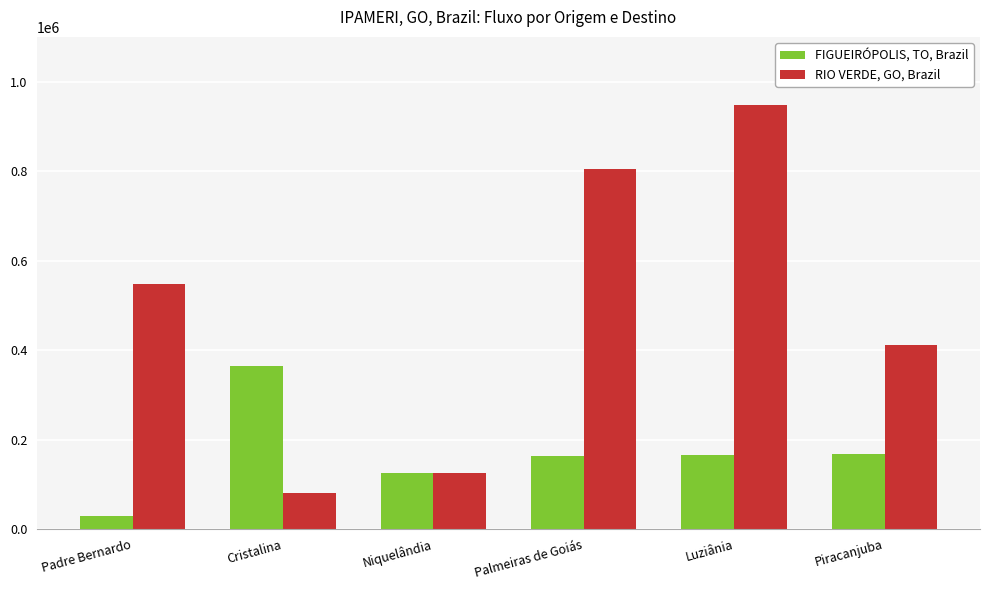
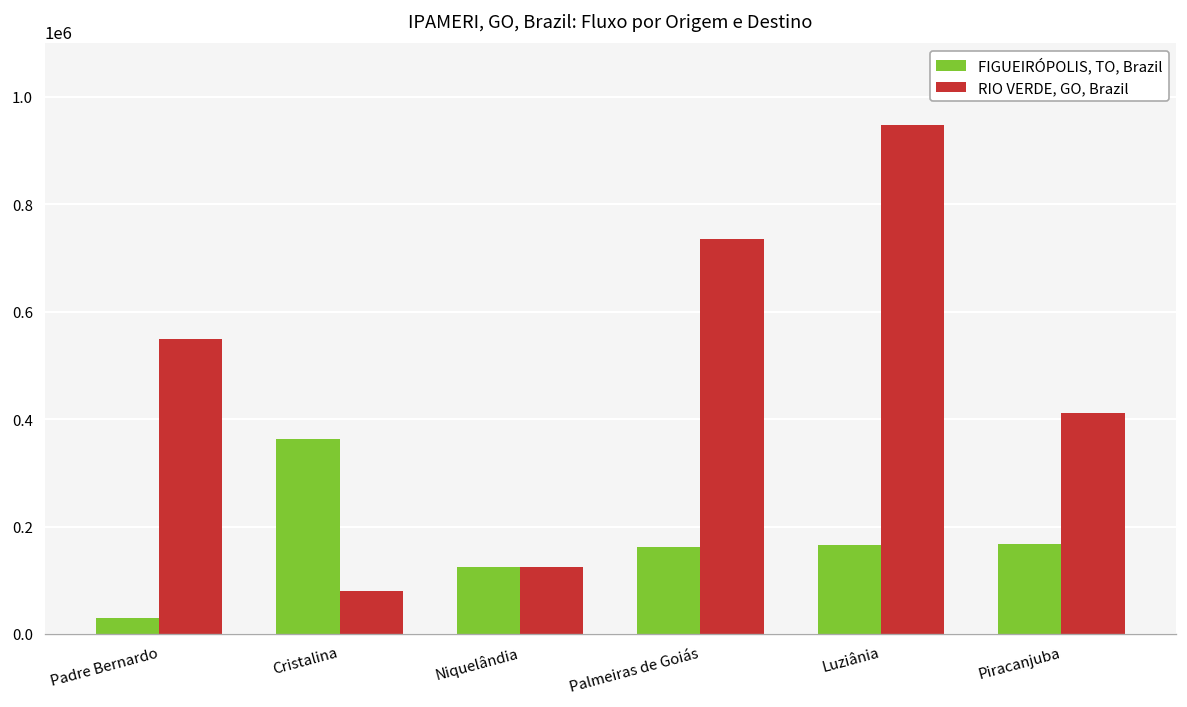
RIO VERDE, GO, Brazil, Palmeiras de Goiás: 800000 -> 740000
